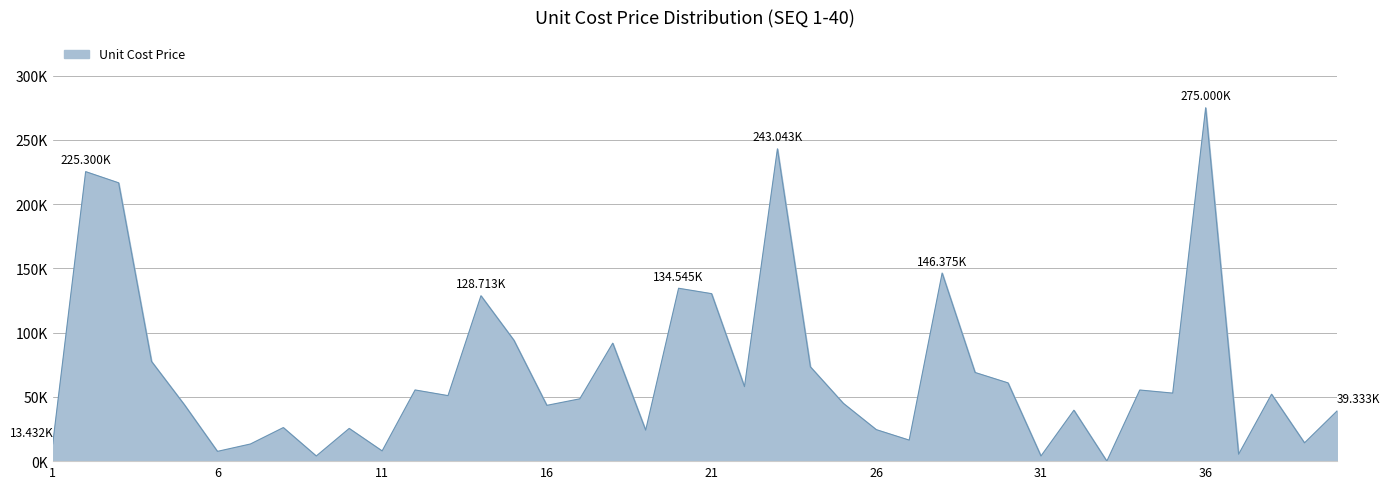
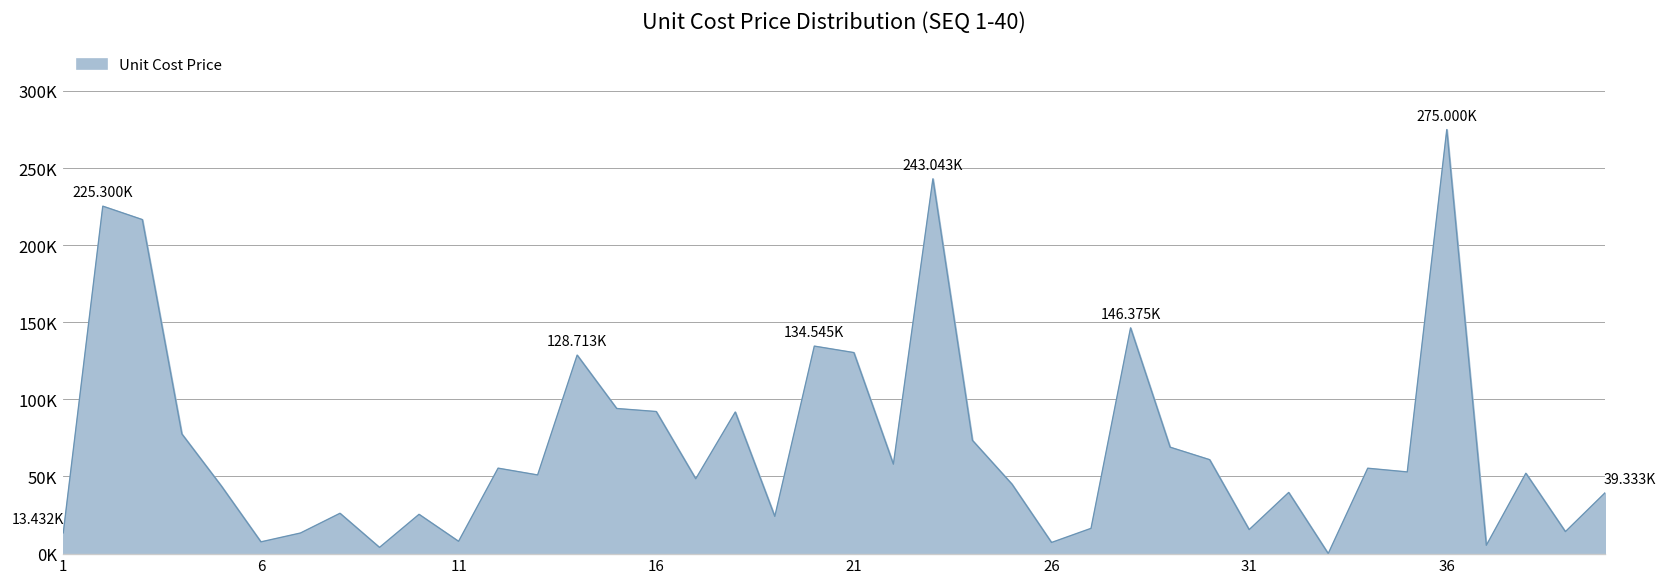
16: 43000 -> 92000
26: 25000 -> 7000
31: 4000 -> 16000
